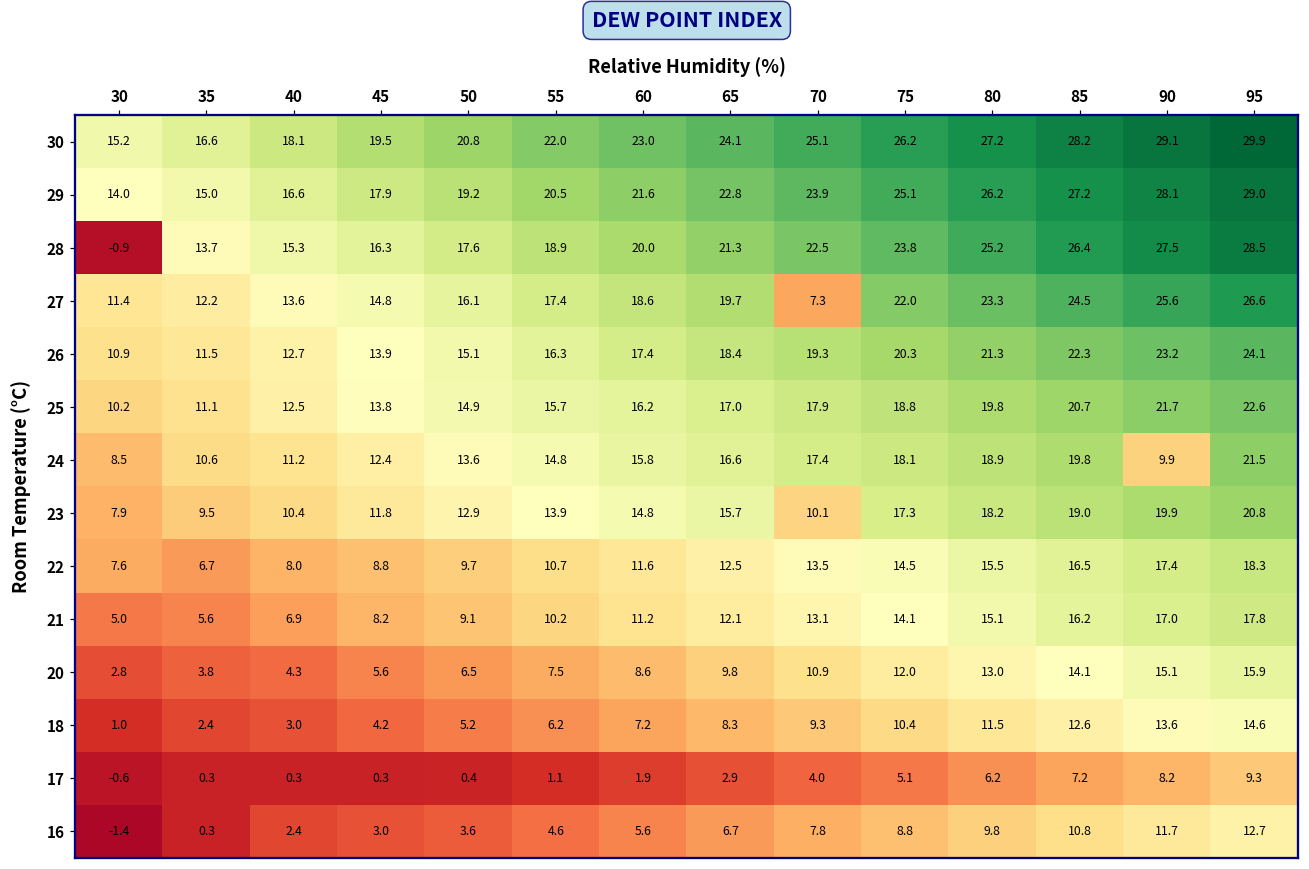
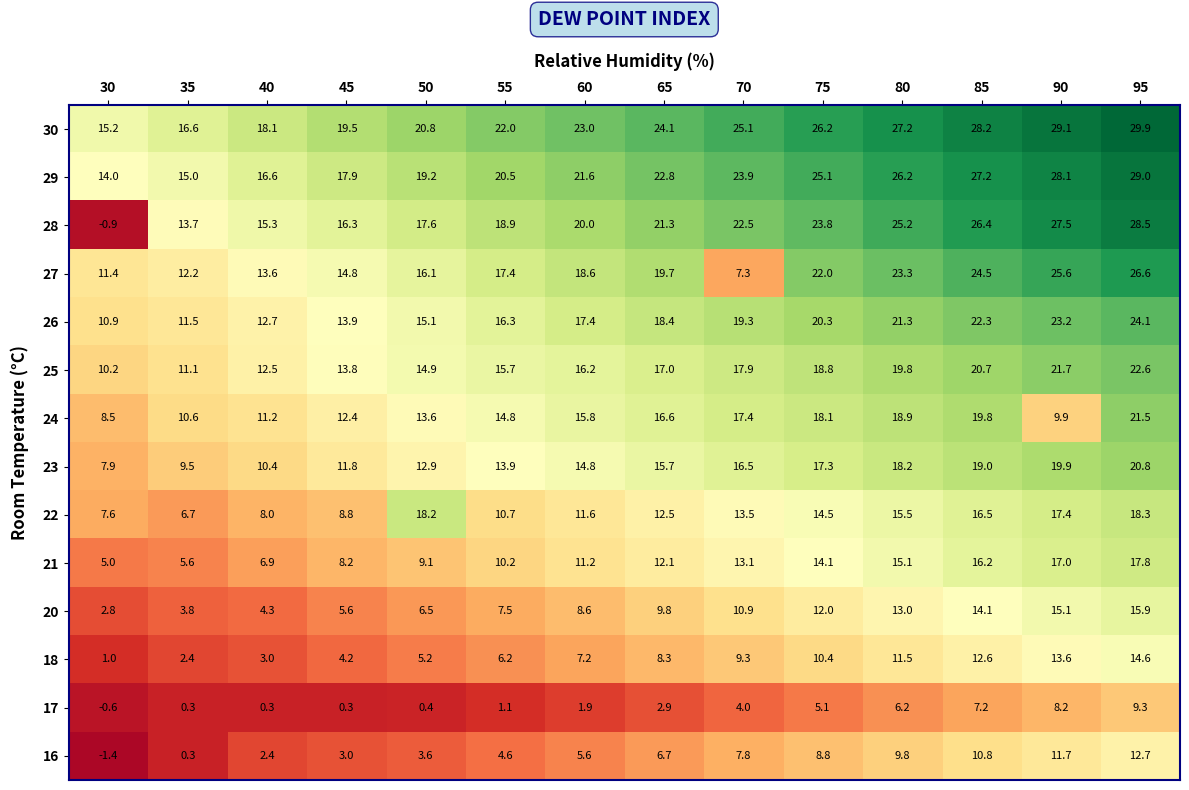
23, 70: 10.1 -> 16.5
22, 50: 9.7 -> 18.2
